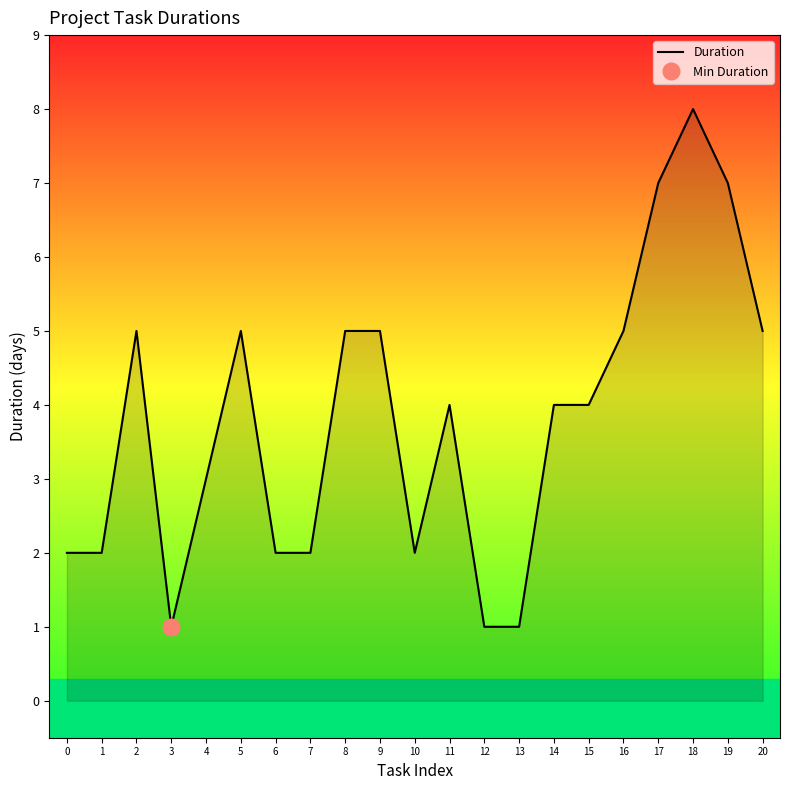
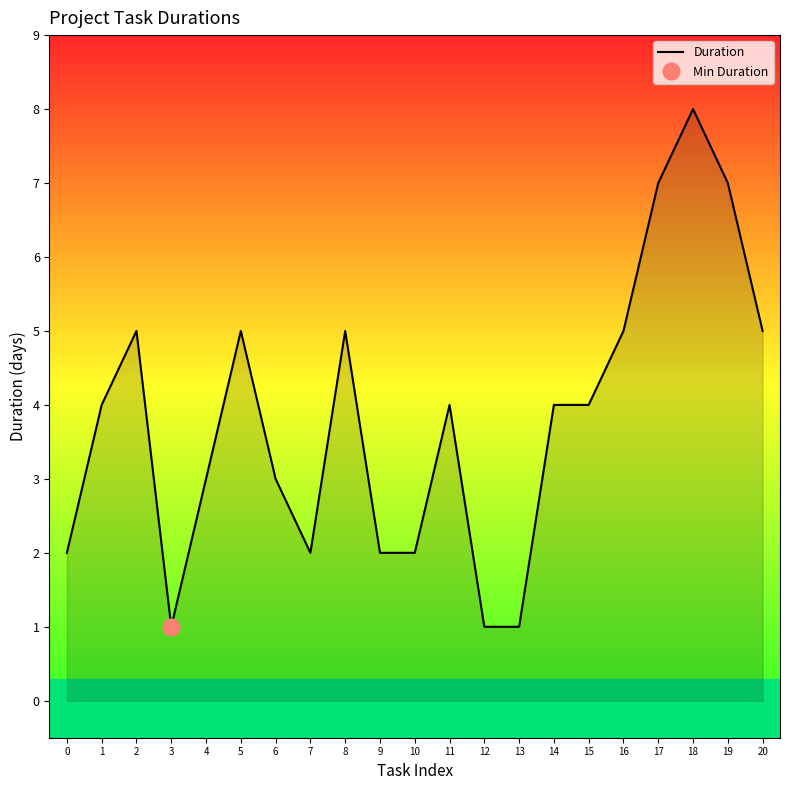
Duration, 1: 2 -> 4
Duration, 6: 2 -> 3
Duration, 9: 5 -> 2
